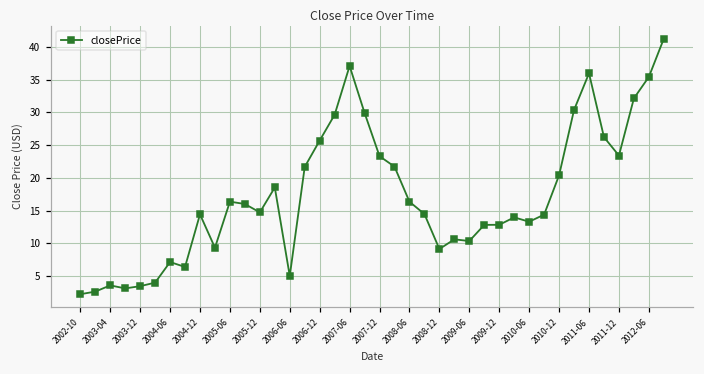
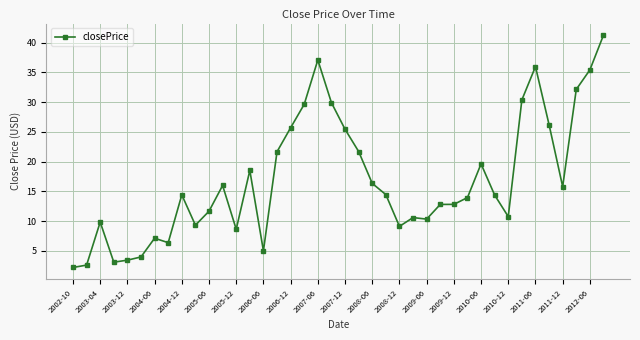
2003-04: 4 -> 10
2005-06: 16 -> 12
2005-12: 15 -> 9
2007-12: 23 -> 25
2010-06: 13 -> 20
2010-12: 20 -> 11
2011-12: 23 -> 16
